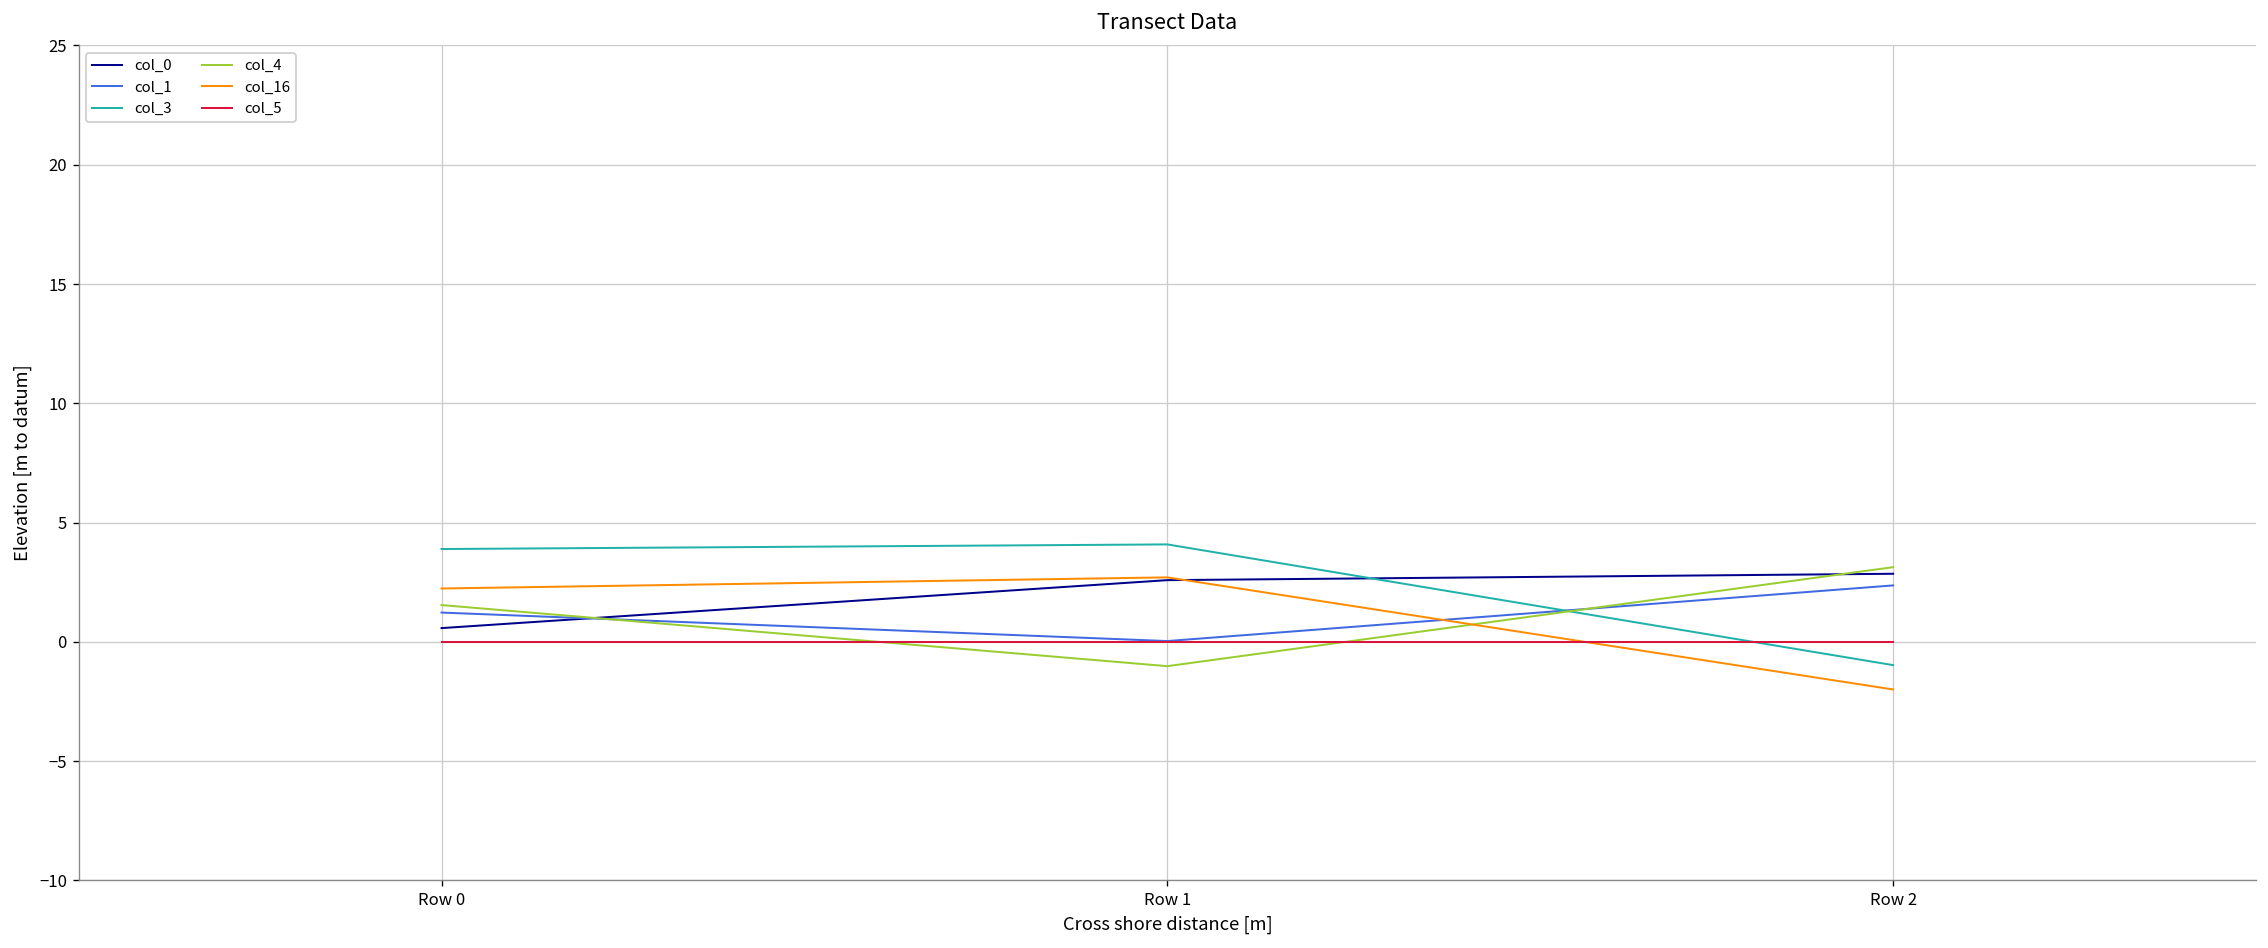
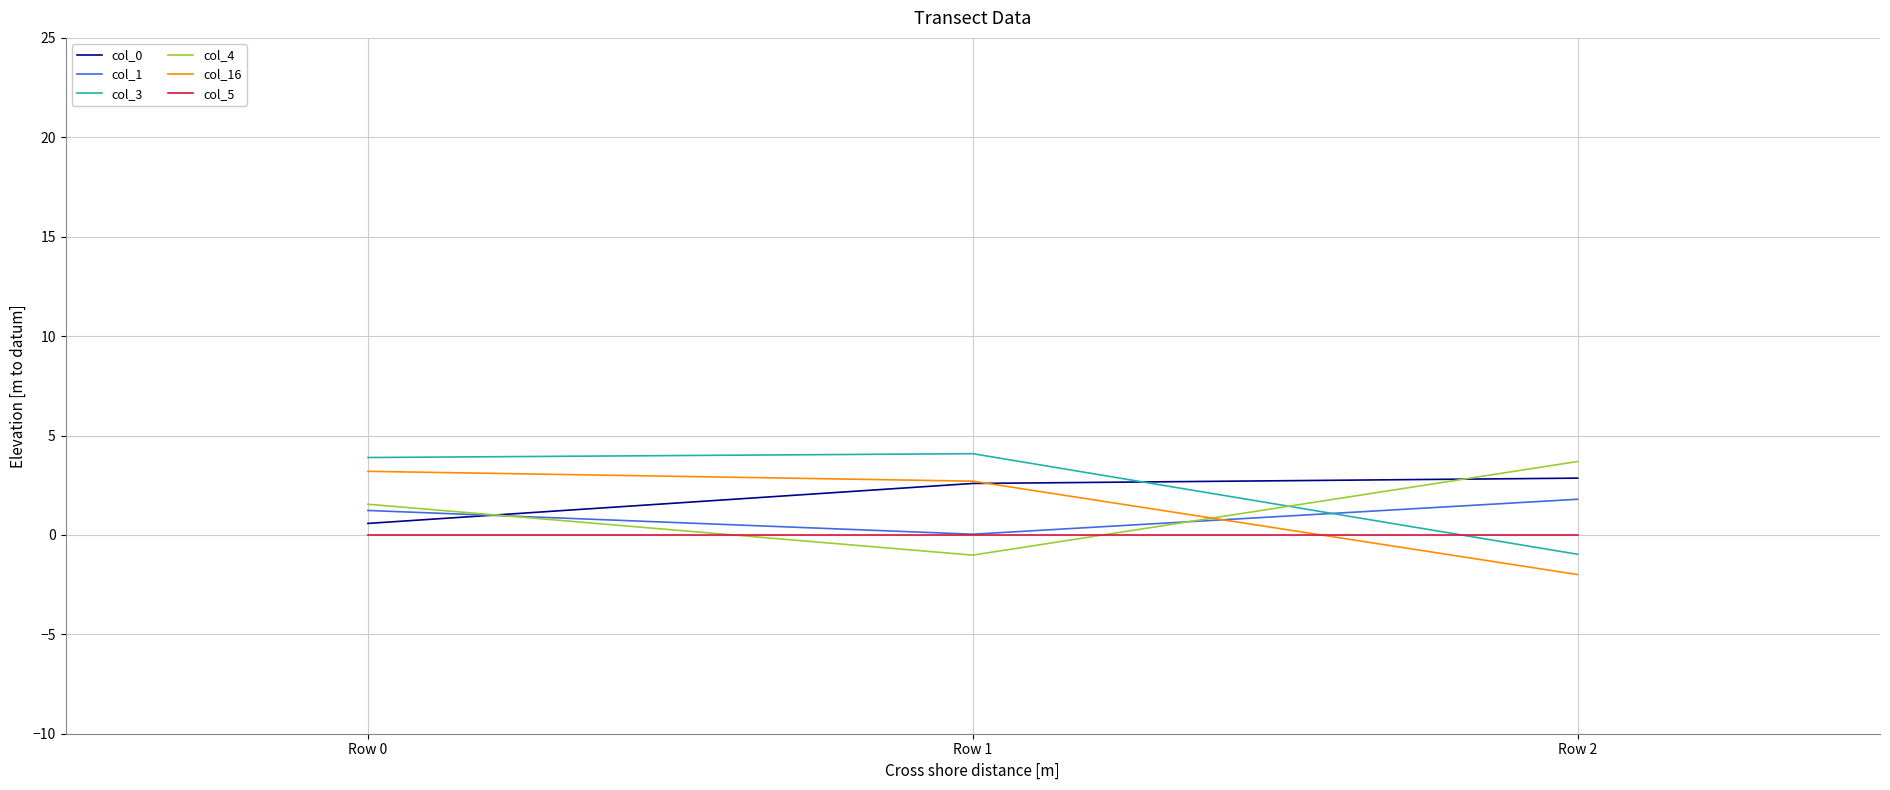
col_16, Row 0: 2.2 -> 3.2
col_1, Row 2: 2.4 -> 1.8
col_4, Row 2: 3.1 -> 3.7
